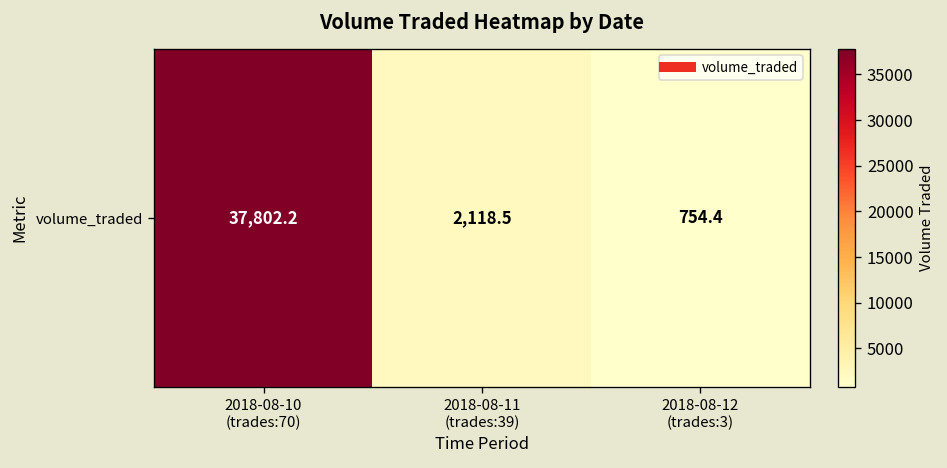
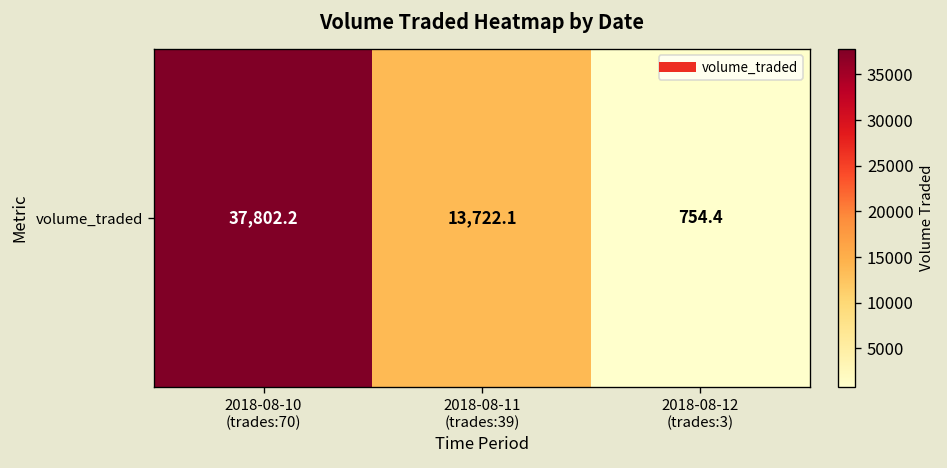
volume_traded, 2018-08-11 (trades:39): 2,118.5 -> 13,722.1
